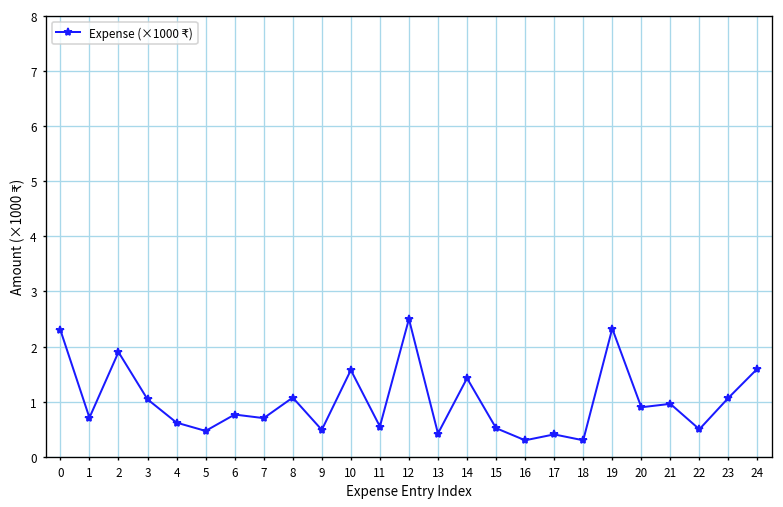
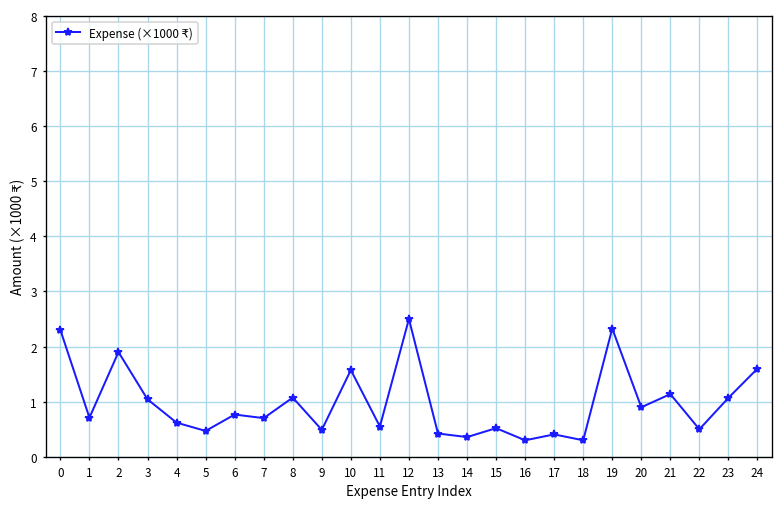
14: 1.4 -> 0.4
21: 1.0 -> 1.1
